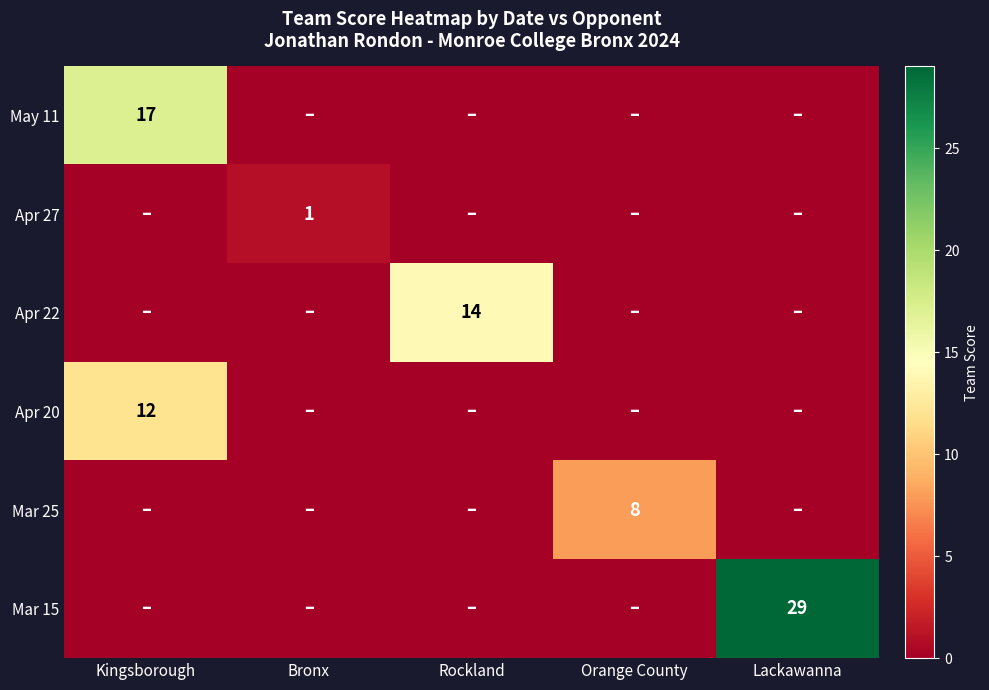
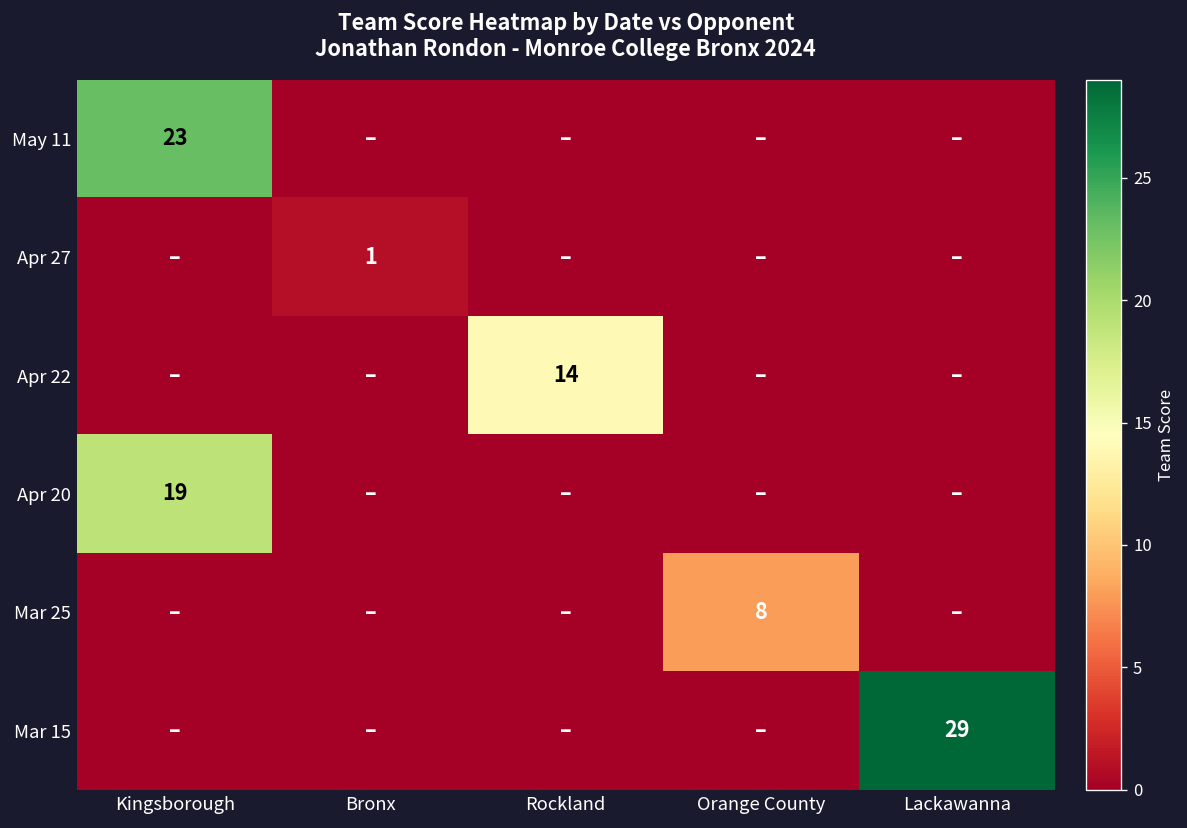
May 11, Kingsborough: 17 -> 23
Apr 20, Kingsborough: 12 -> 19
